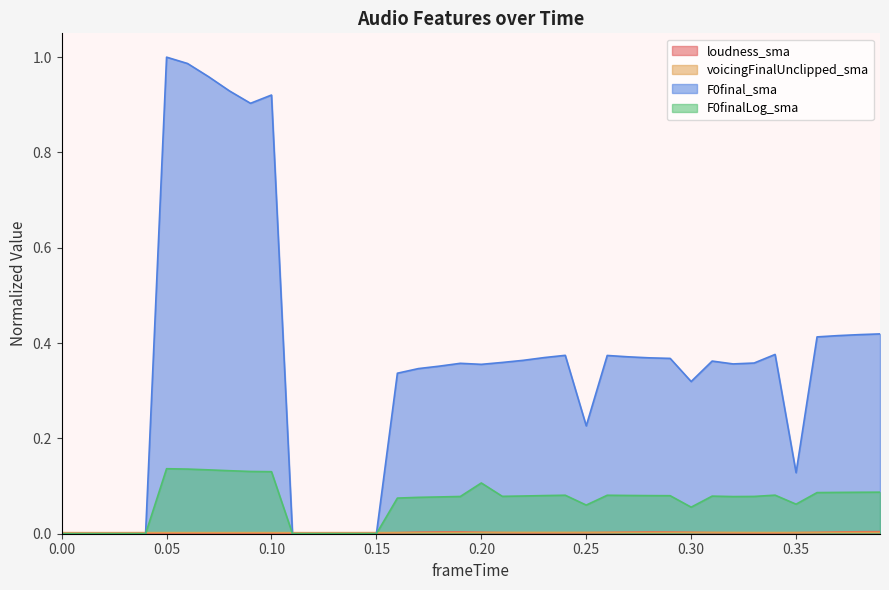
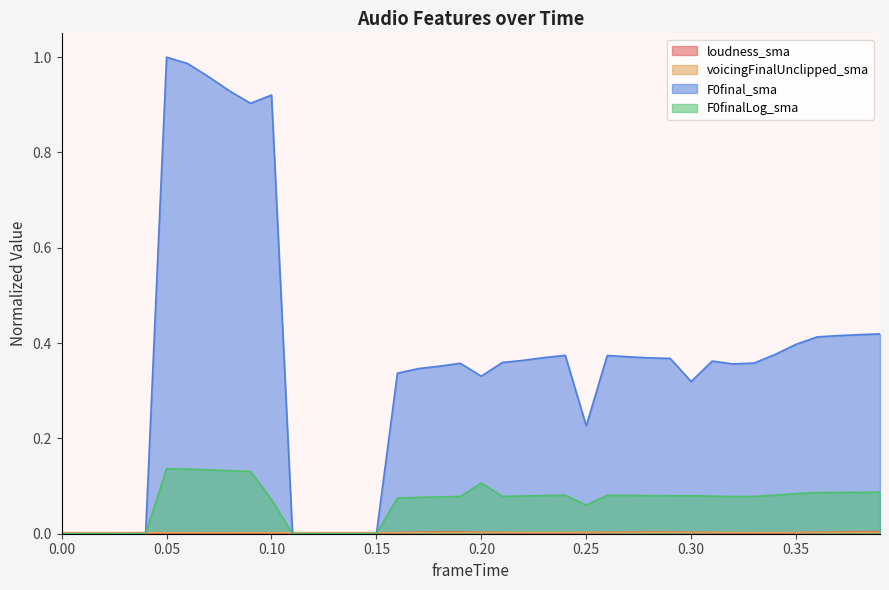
F0finalLog_sma, 0.10: 0.13 -> 0.07
F0final_sma, 0.20: 0.36 -> 0.33
F0finalLog_sma, 0.30: 0.06 -> 0.08
F0final_sma, 0.35: 0.13 -> 0.40
F0finalLog_sma, 0.35: 0.06 -> 0.08
